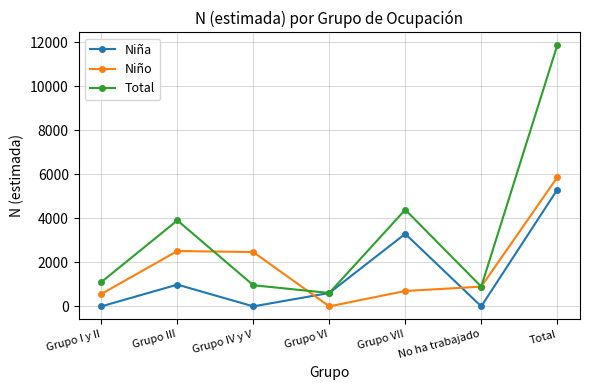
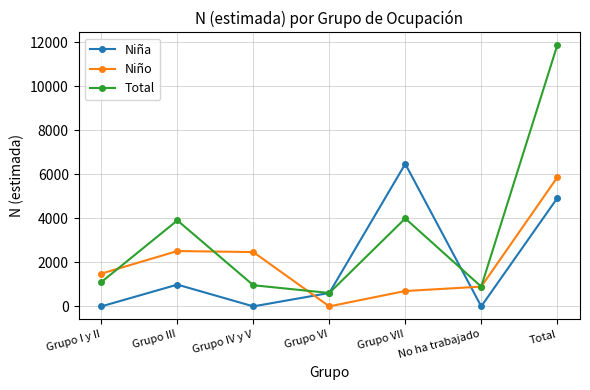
Niño, Grupo I y II: 600 -> 1500
Niña, Grupo VII: 3300 -> 6500
Total, Grupo VII: 4400 -> 4000
Niña, Total: 5300 -> 4900
